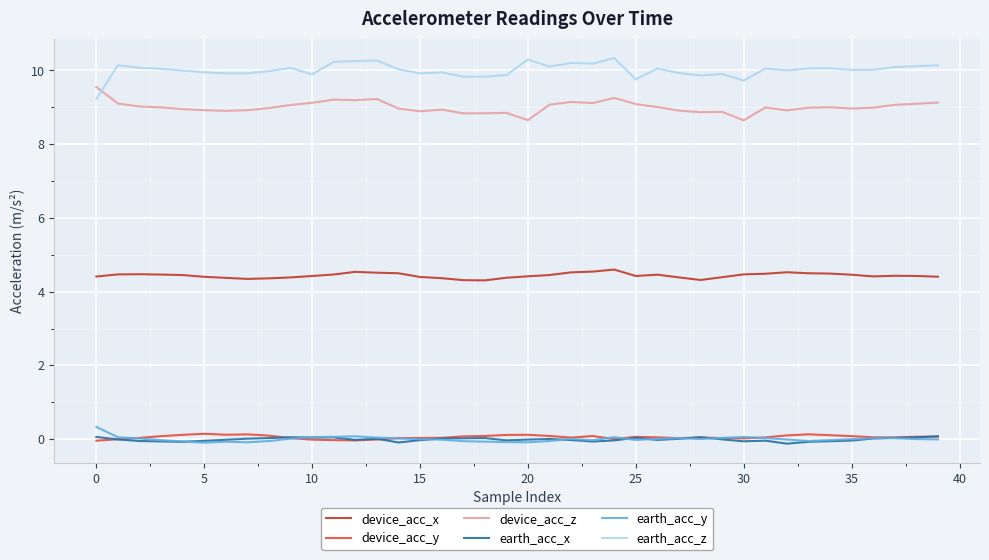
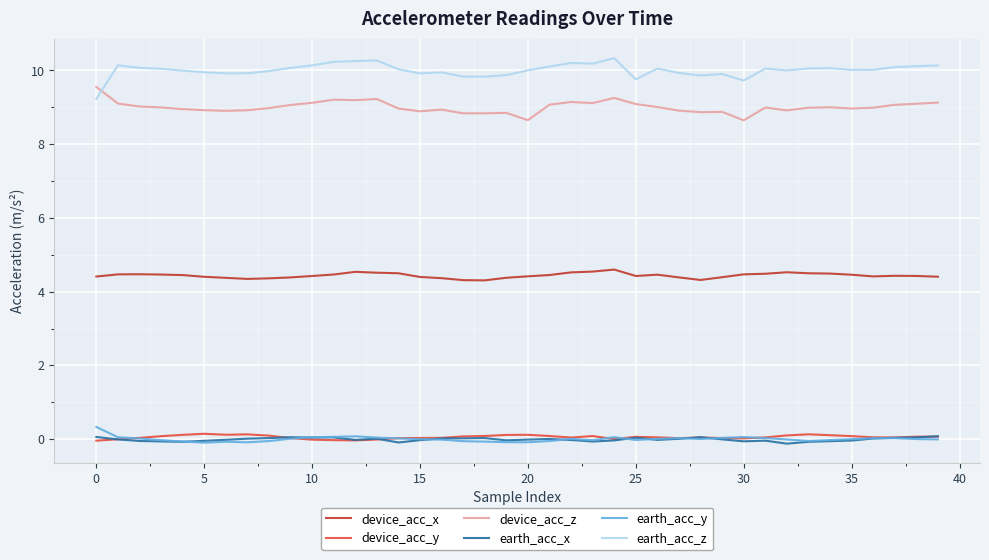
earth_acc_z, 10: 9.9 -> 10.1
earth_acc_z, 20: 10.3 -> 10.0
